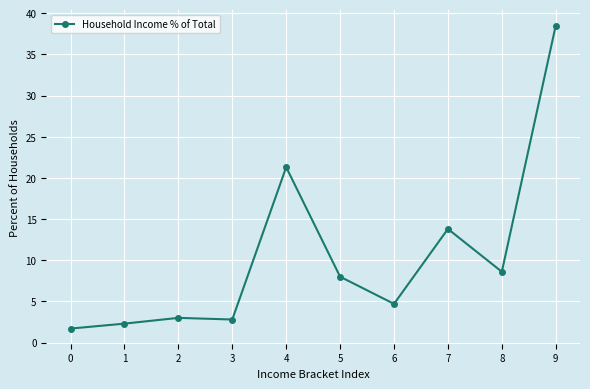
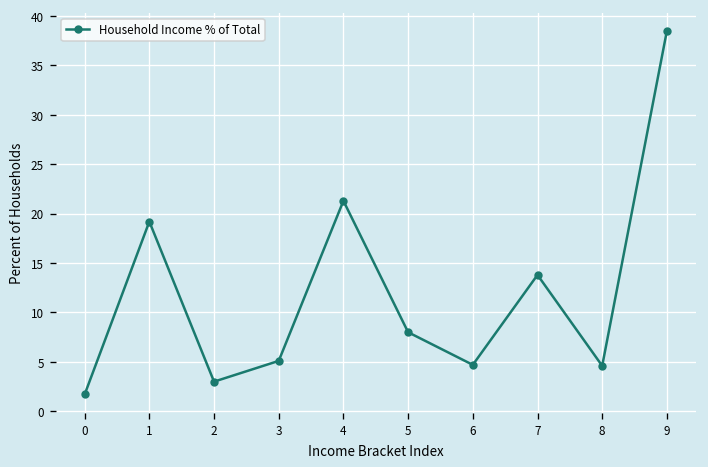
1: 2 -> 19
3: 3 -> 5
8: 9 -> 5
